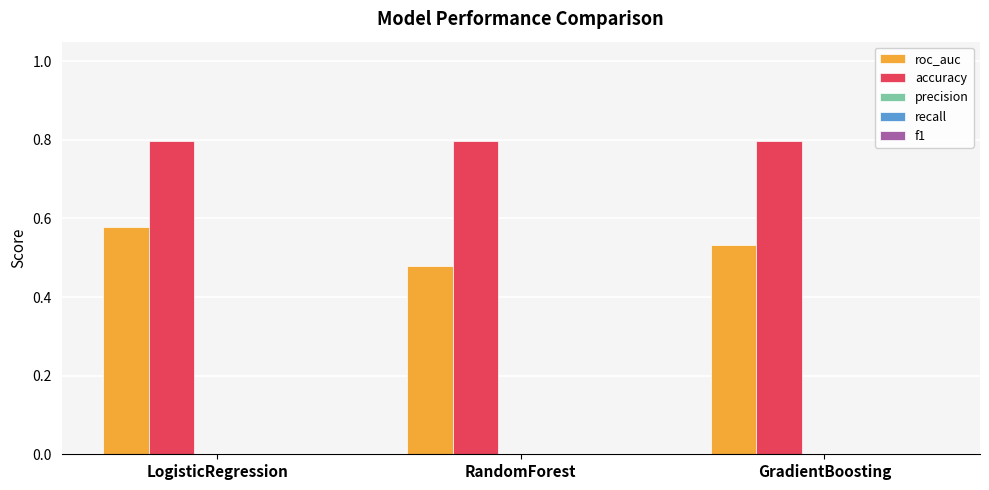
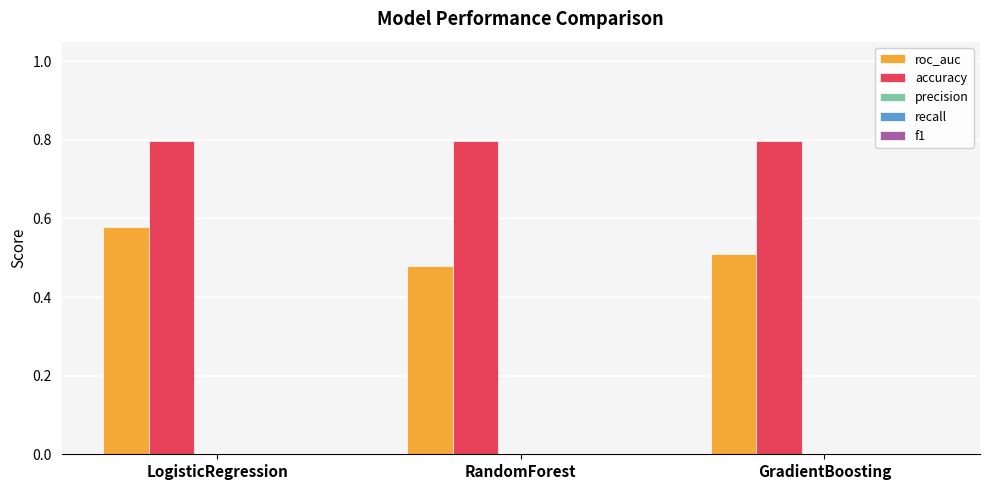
roc_auc, GradientBoosting: 0.53 -> 0.51
